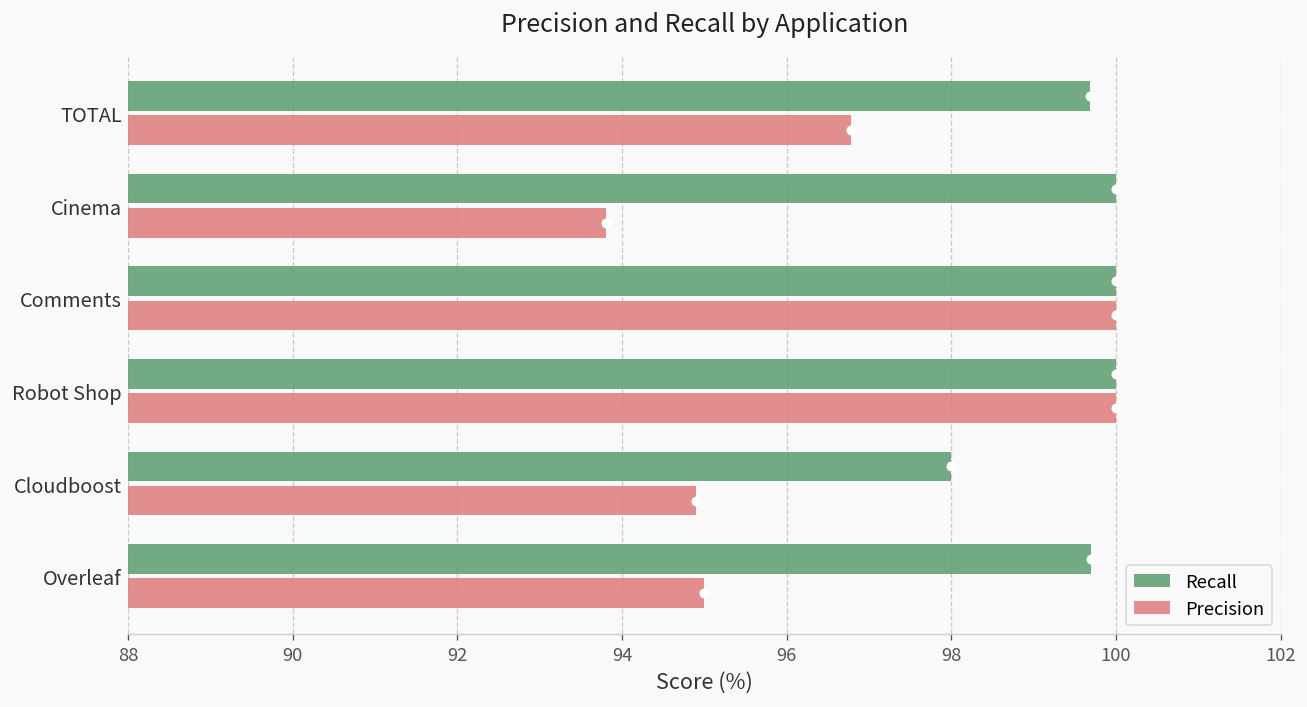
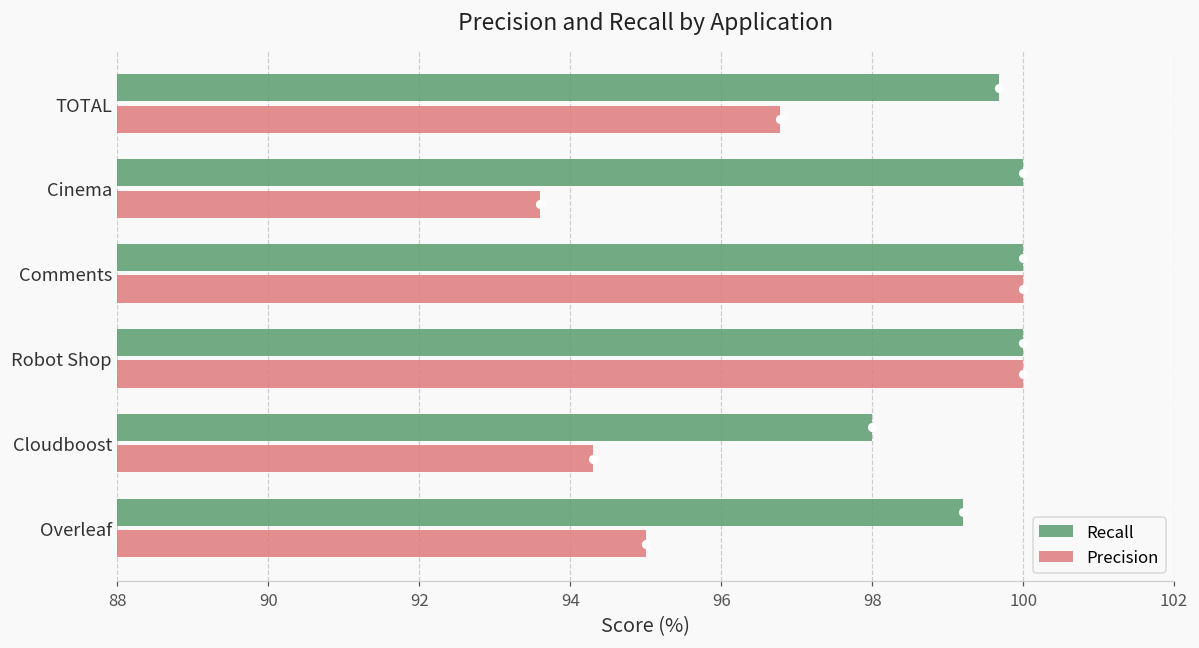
Precision, Cinema: 93.8 -> 93.6
Precision, Cloudboost: 94.9 -> 94.3
Recall, Overleaf: 99.7 -> 99.2
